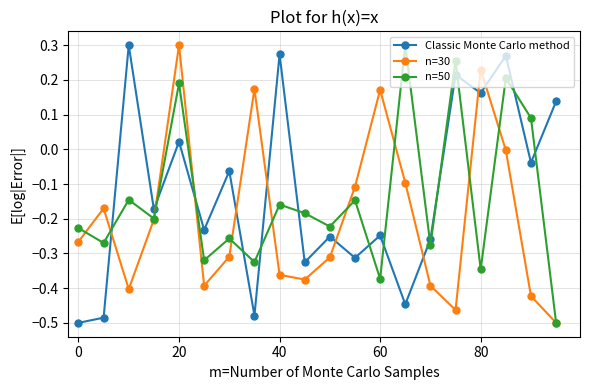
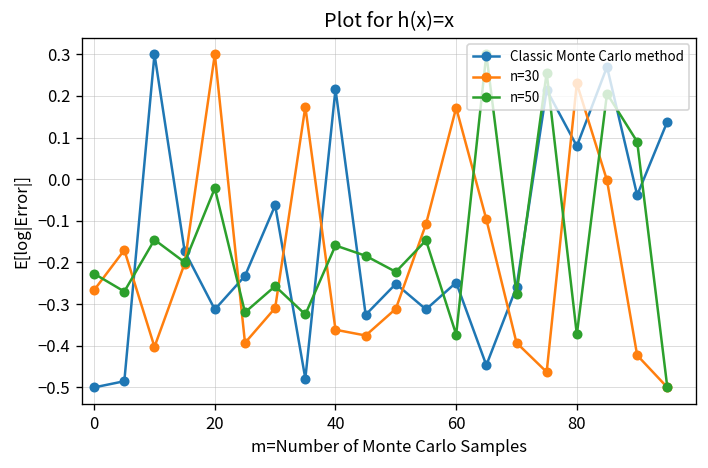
Classic Monte Carlo method, 20: 0.02 -> -0.31
n=50, 20: 0.19 -> -0.02
Classic Monte Carlo method, 40: 0.27 -> 0.22
Classic Monte Carlo method, 80: 0.16 -> 0.08
n=50, 80: -0.35 -> -0.37
